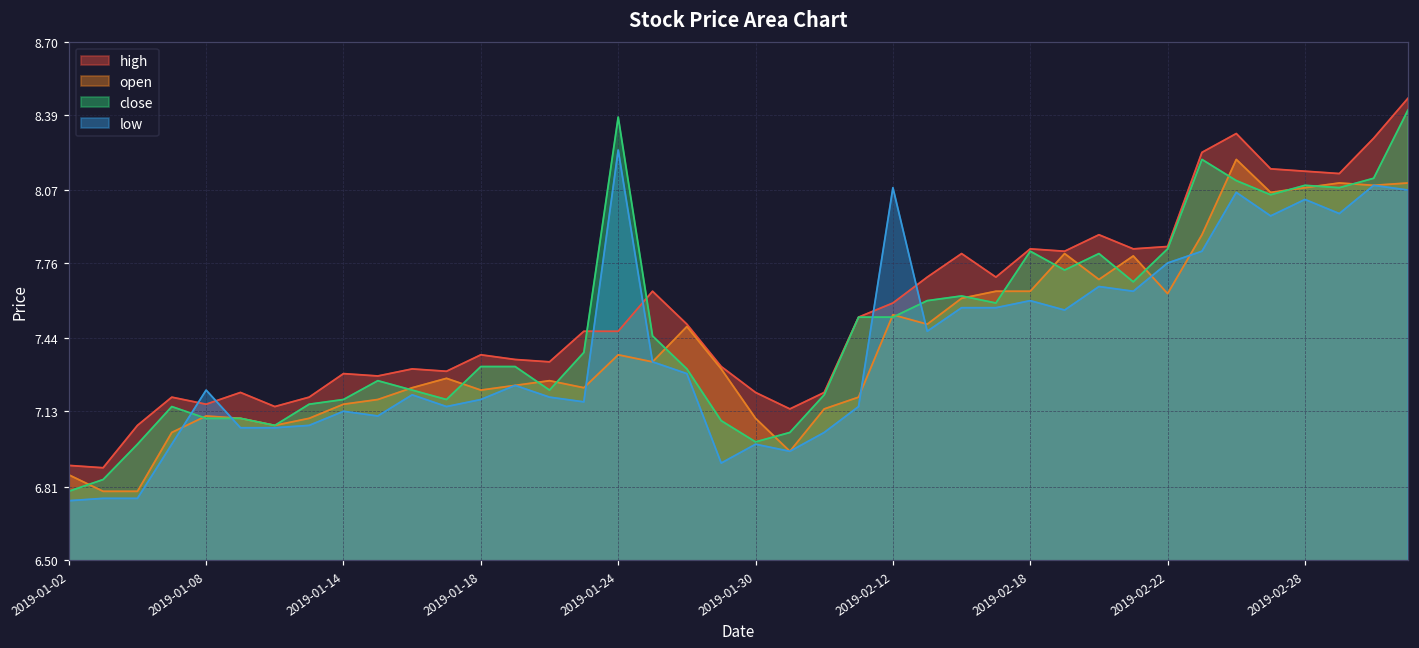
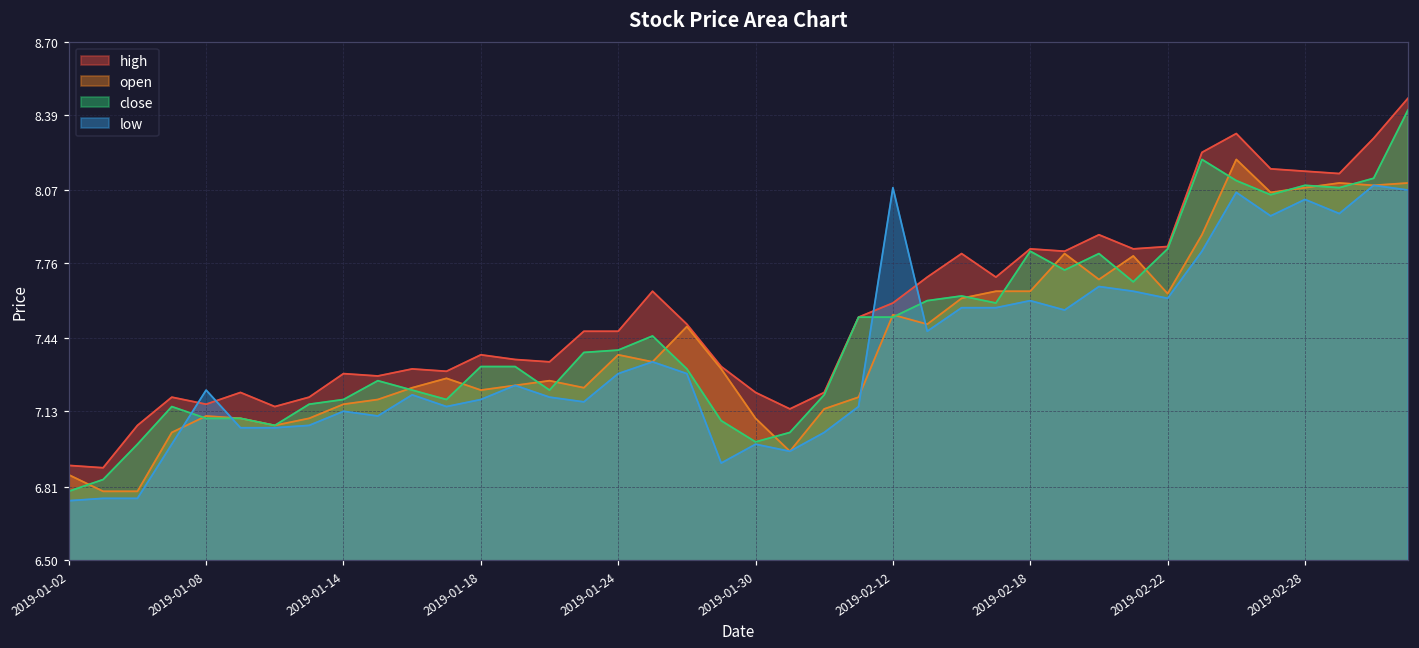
close, 2019-01-24: 8.38 -> 7.39
low, 2019-01-24: 8.24 -> 7.29
low, 2019-02-22: 7.76 -> 7.61
